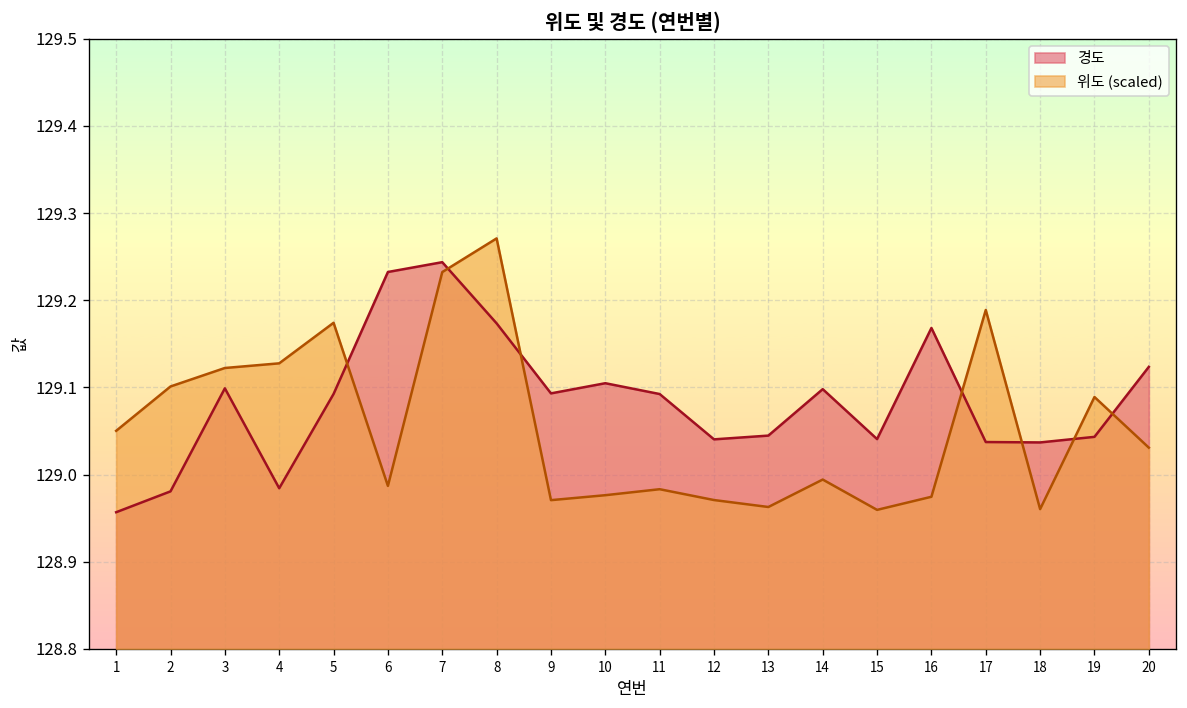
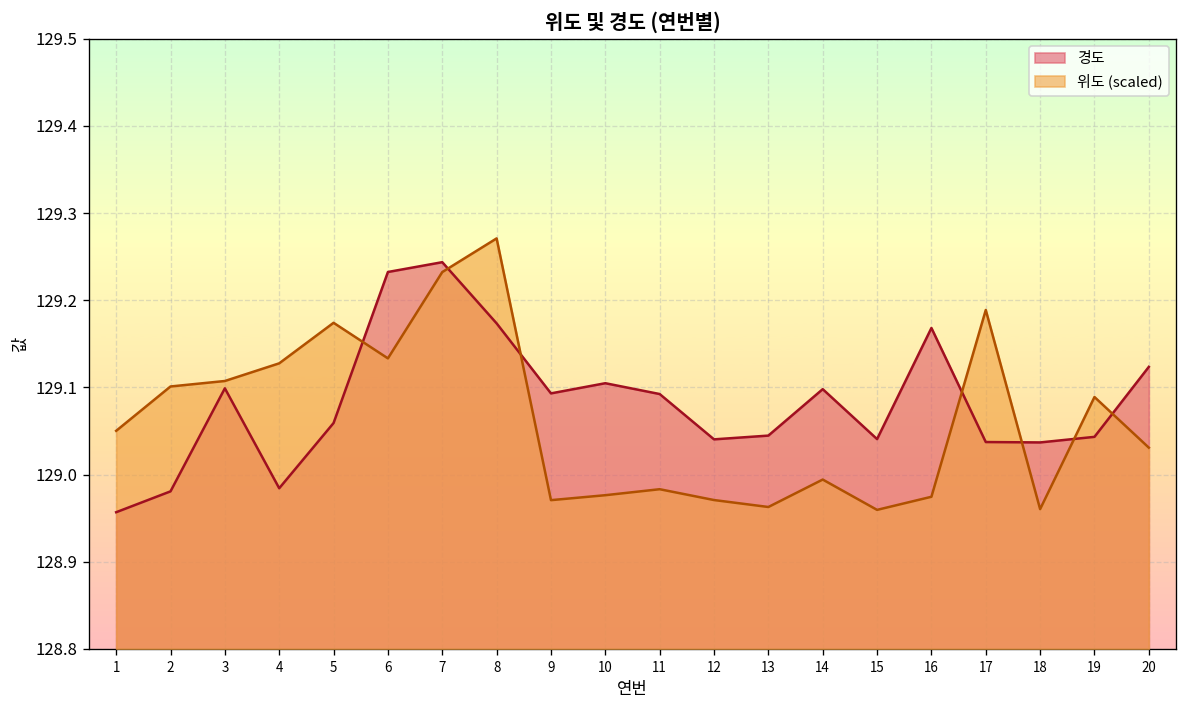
위도 (scaled), 3: 129.12 -> 129.11
경도, 5: 129.09 -> 129.06
위도 (scaled), 6: 128.99 -> 129.13
